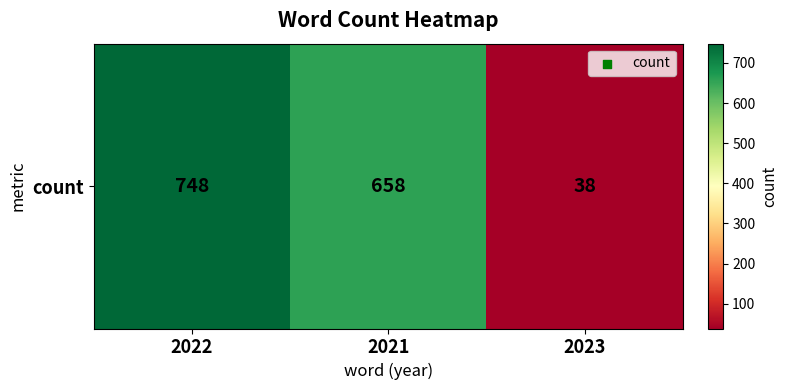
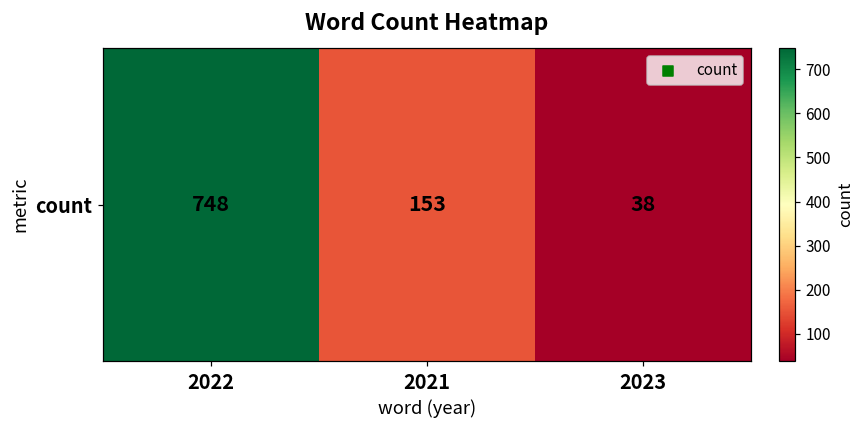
count, 2021: 658 -> 153
